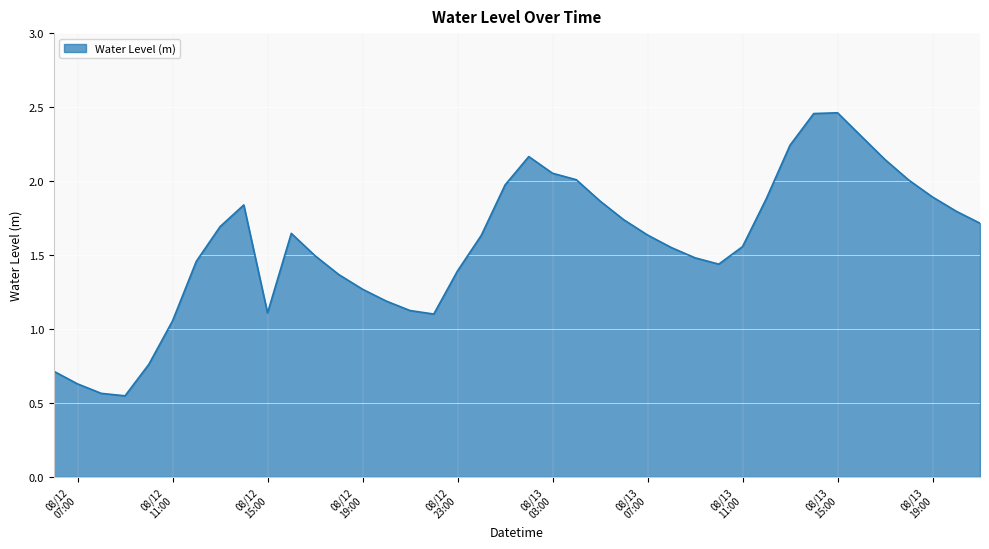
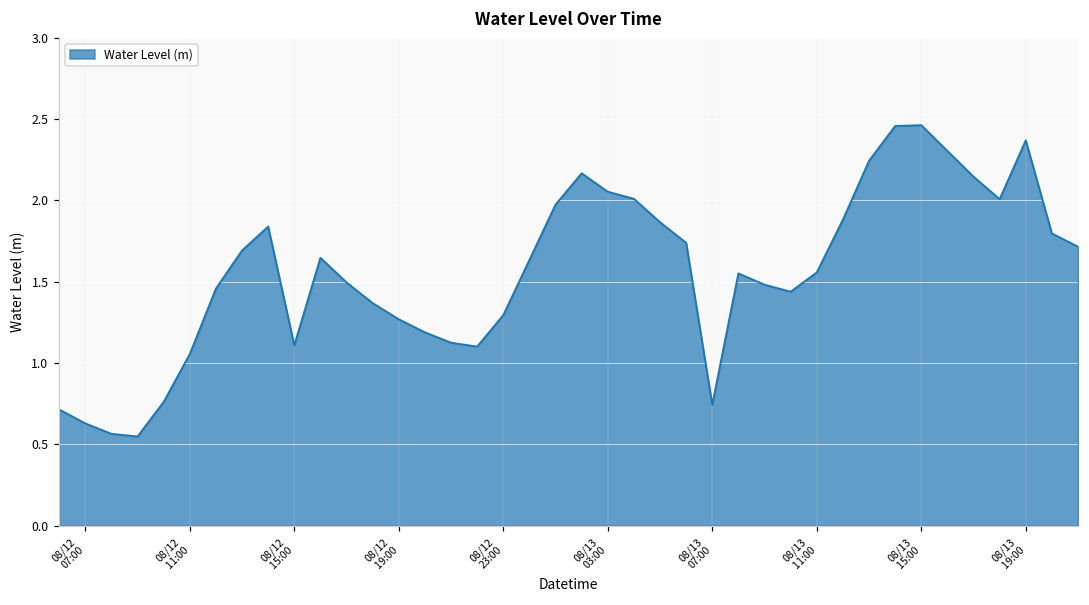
08/12 23:00: 1.39 -> 1.29
08/13 07:00: 1.64 -> 0.74
08/13 19:00: 1.89 -> 2.37
